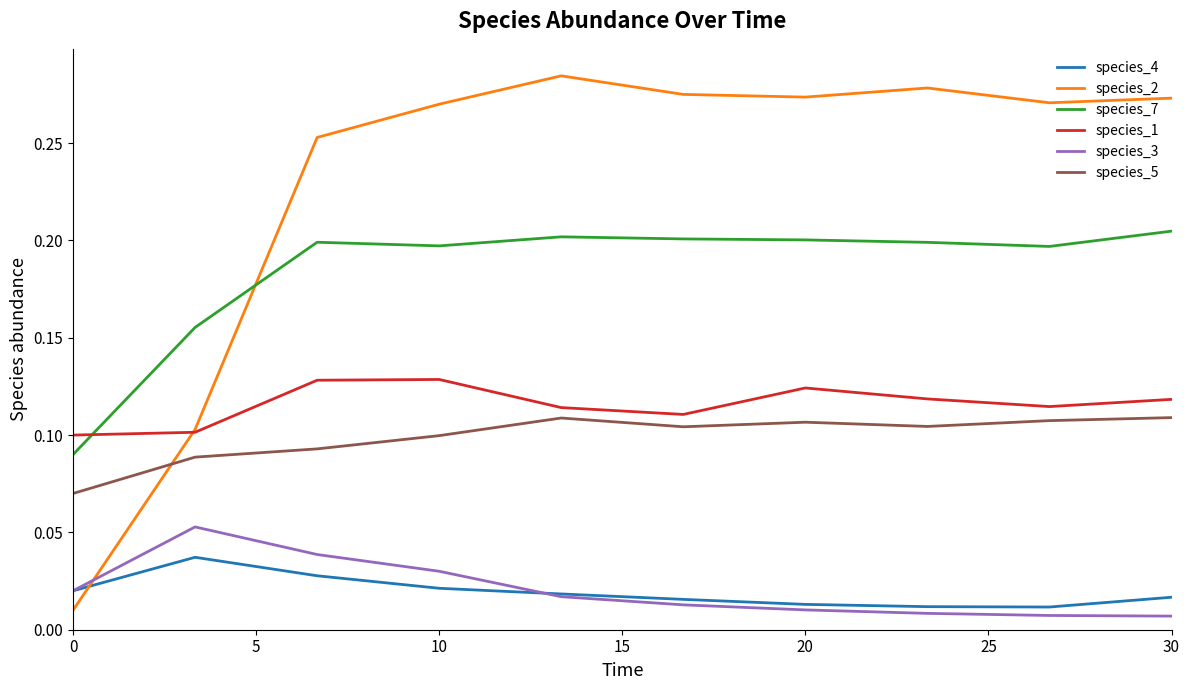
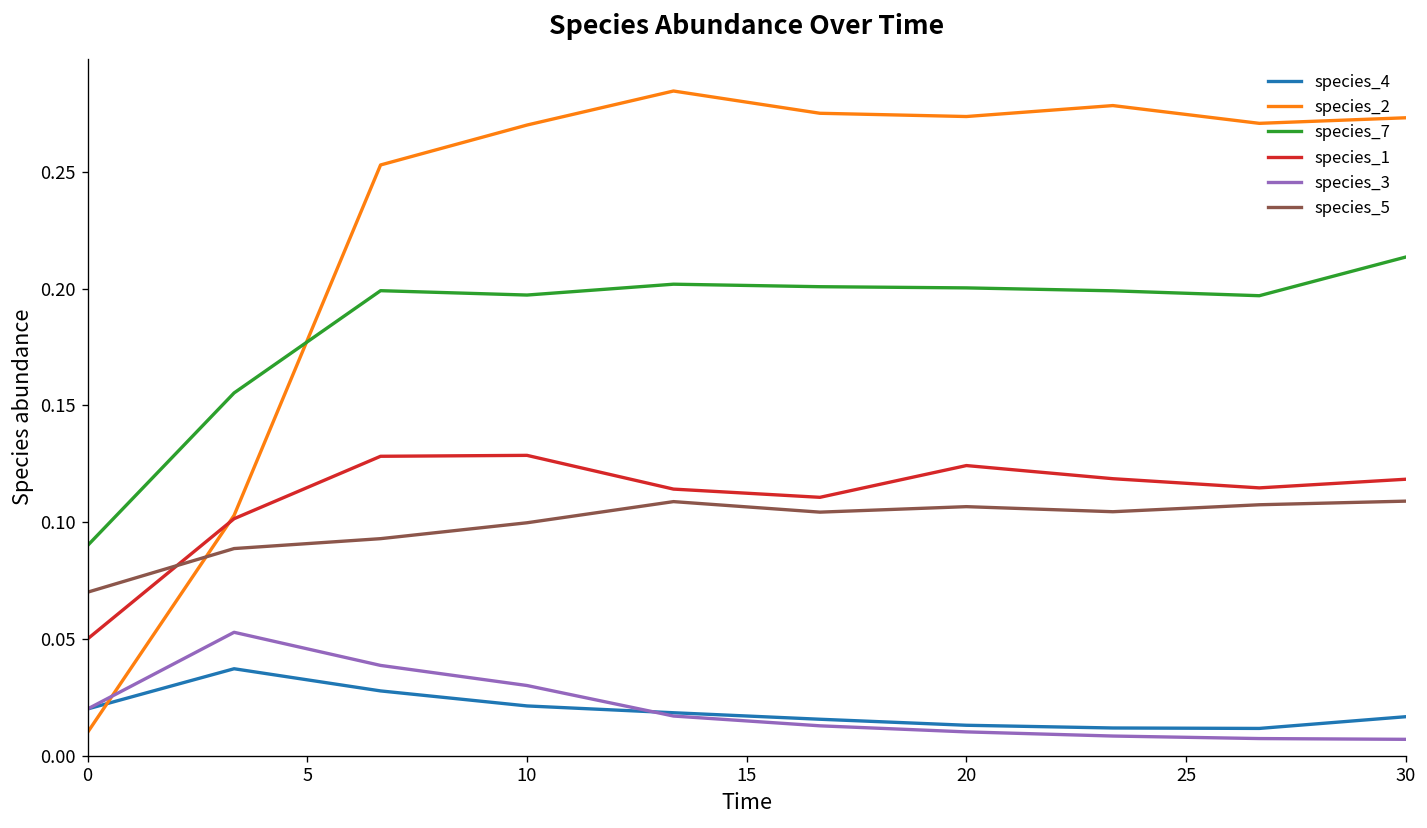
species_1, 0: 0.10 -> 0.05
species_7, 30: 0.205 -> 0.213
